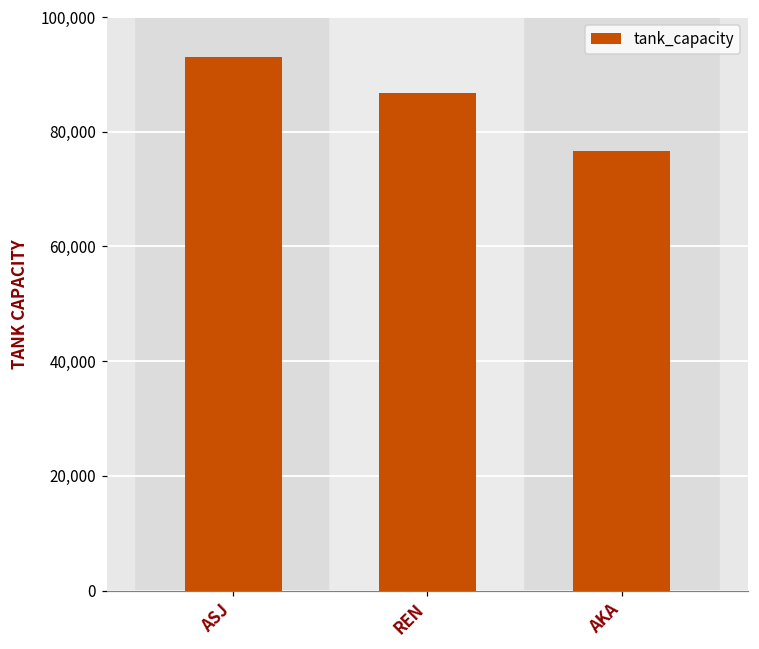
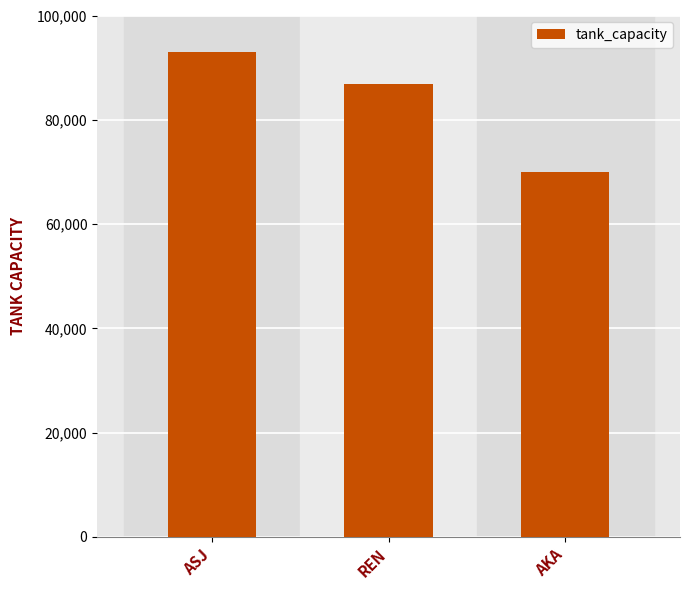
AKA: 77,000 -> 70,000
